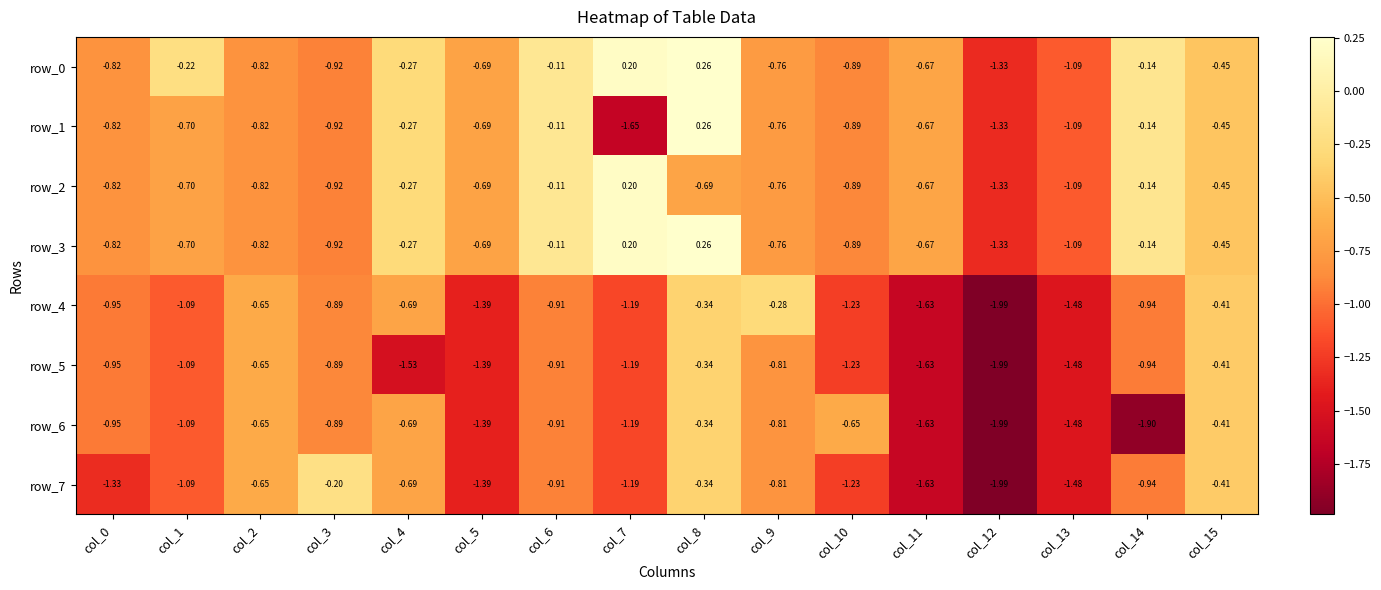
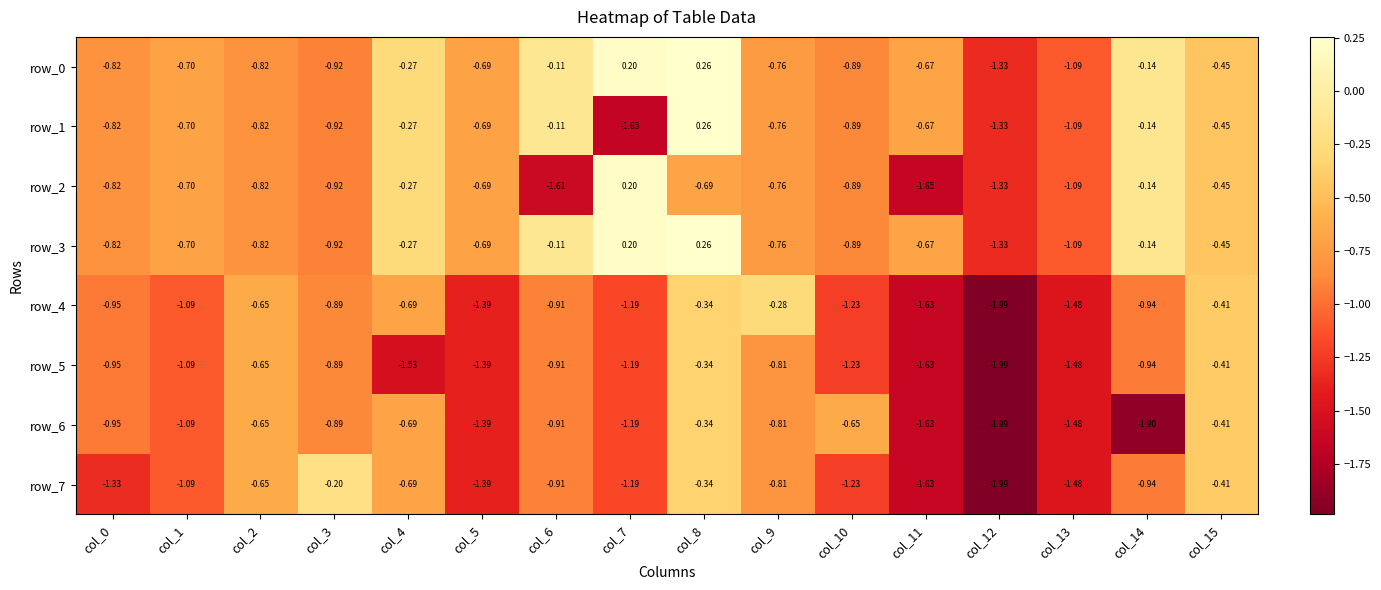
row_0, col_1: -0.22 -> -0.70
row_2, col_6: -0.11 -> -1.61
row_2, col_11: -0.67 -> -1.65
